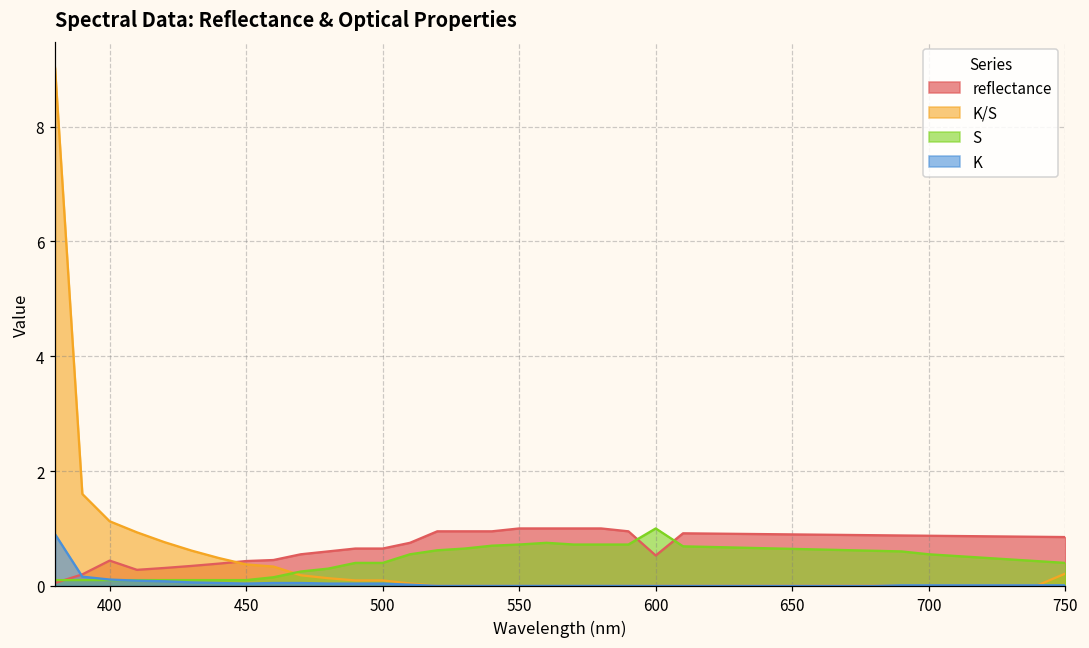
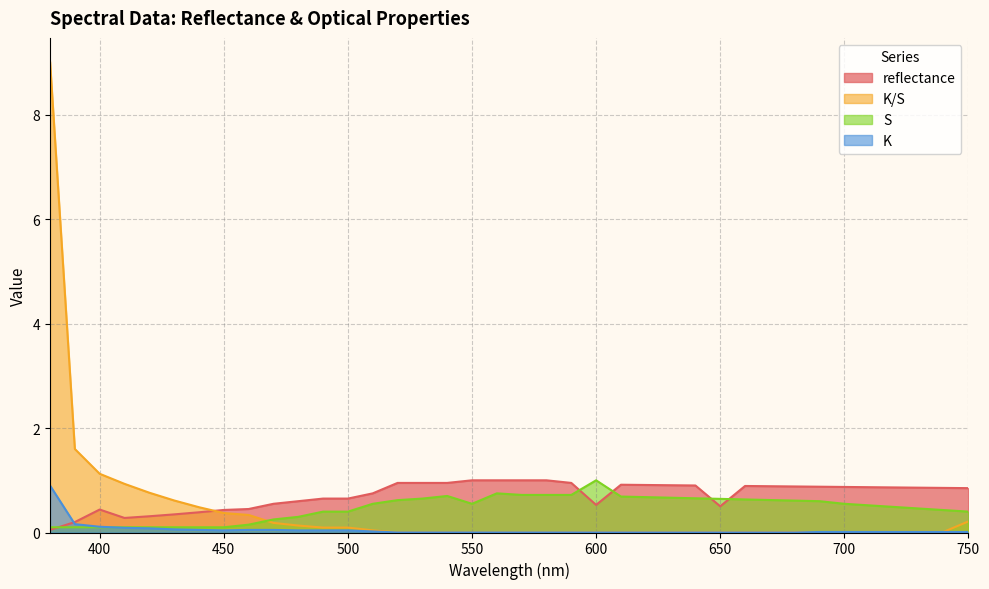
S, 550: 0.7 -> 0.6
reflectance, 650: 0.9 -> 0.5
